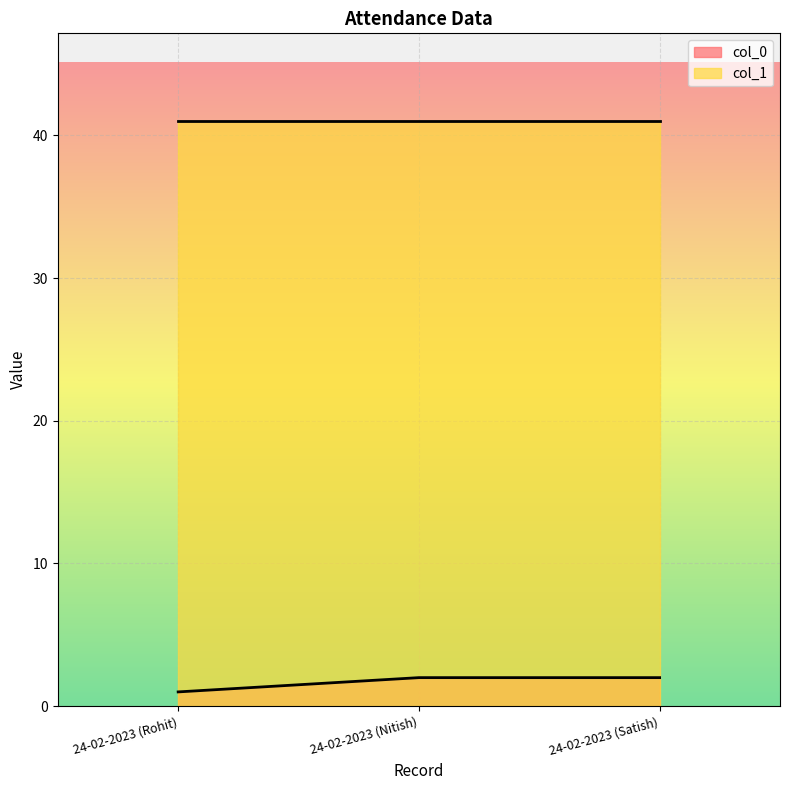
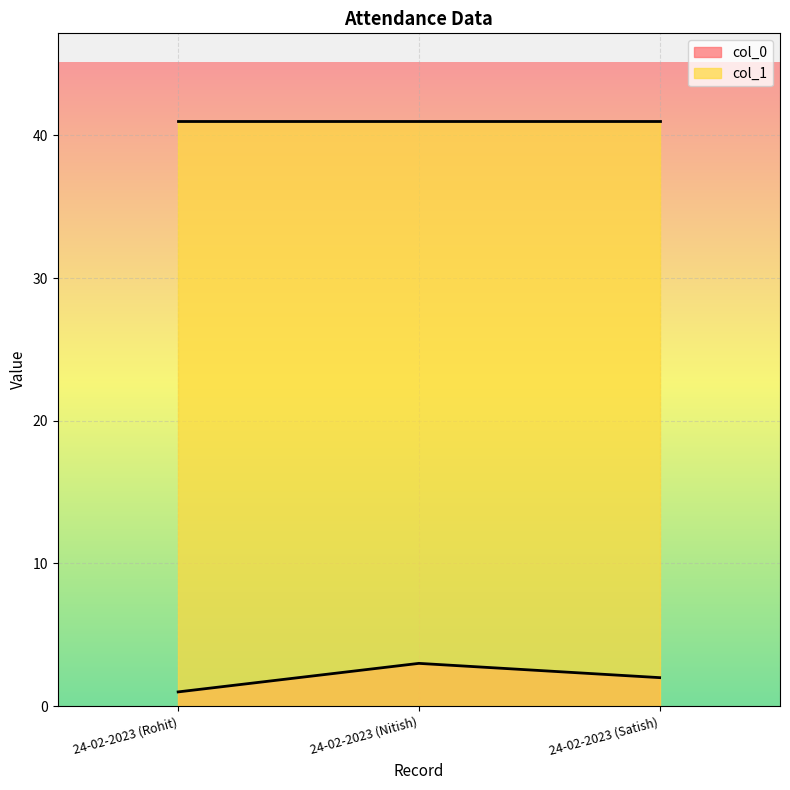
col_0, 24-02-2023 (Nitish): 2 -> 3
